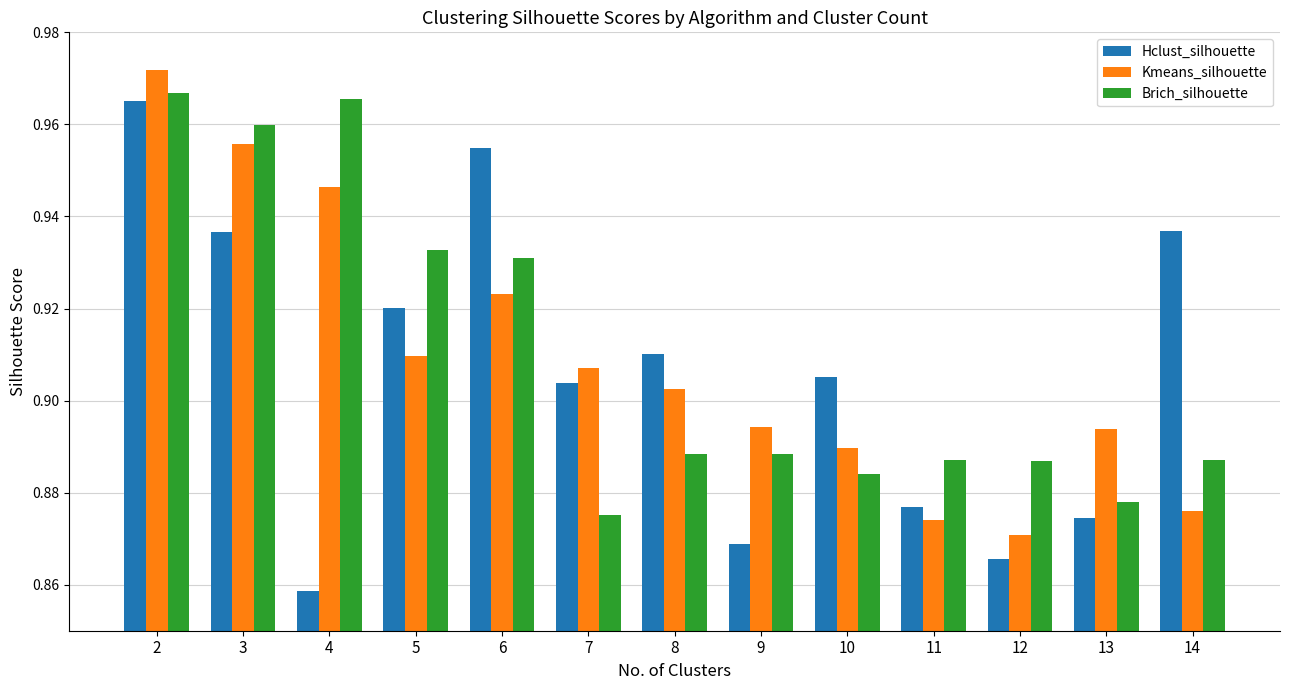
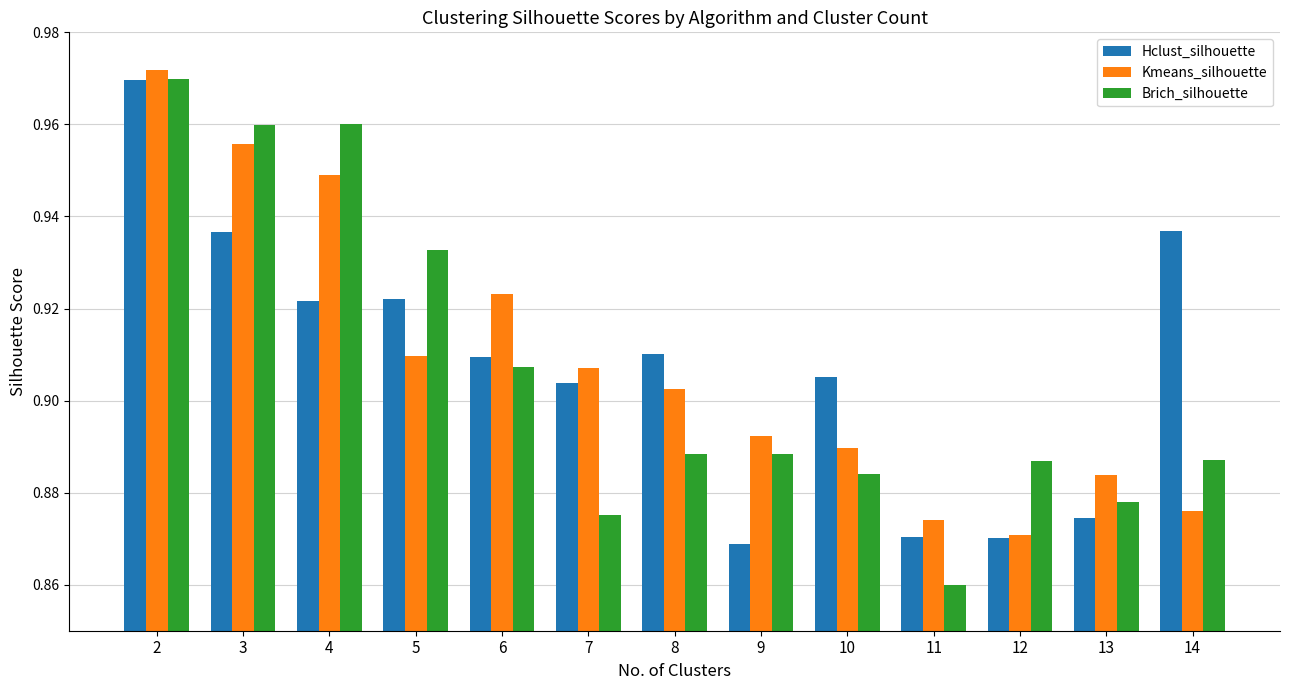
Hclust_silhouette, 2: 0.965 -> 0.970
Brich_silhouette, 2: 0.967 -> 0.970
Hclust_silhouette, 4: 0.859 -> 0.922
Kmeans_silhouette, 4: 0.946 -> 0.949
Brich_silhouette, 4: 0.965 -> 0.960
Hclust_silhouette, 5: 0.920 -> 0.922
Hclust_silhouette, 6: 0.955 -> 0.909
Brich_silhouette, 6: 0.931 -> 0.907
Kmeans_silhouette, 9: 0.894 -> 0.892
Hclust_silhouette, 11: 0.877 -> 0.870
Brich_silhouette, 11: 0.887 -> 0.860
Hclust_silhouette, 12: 0.866 -> 0.870
Kmeans_silhouette, 13: 0.894 -> 0.884
